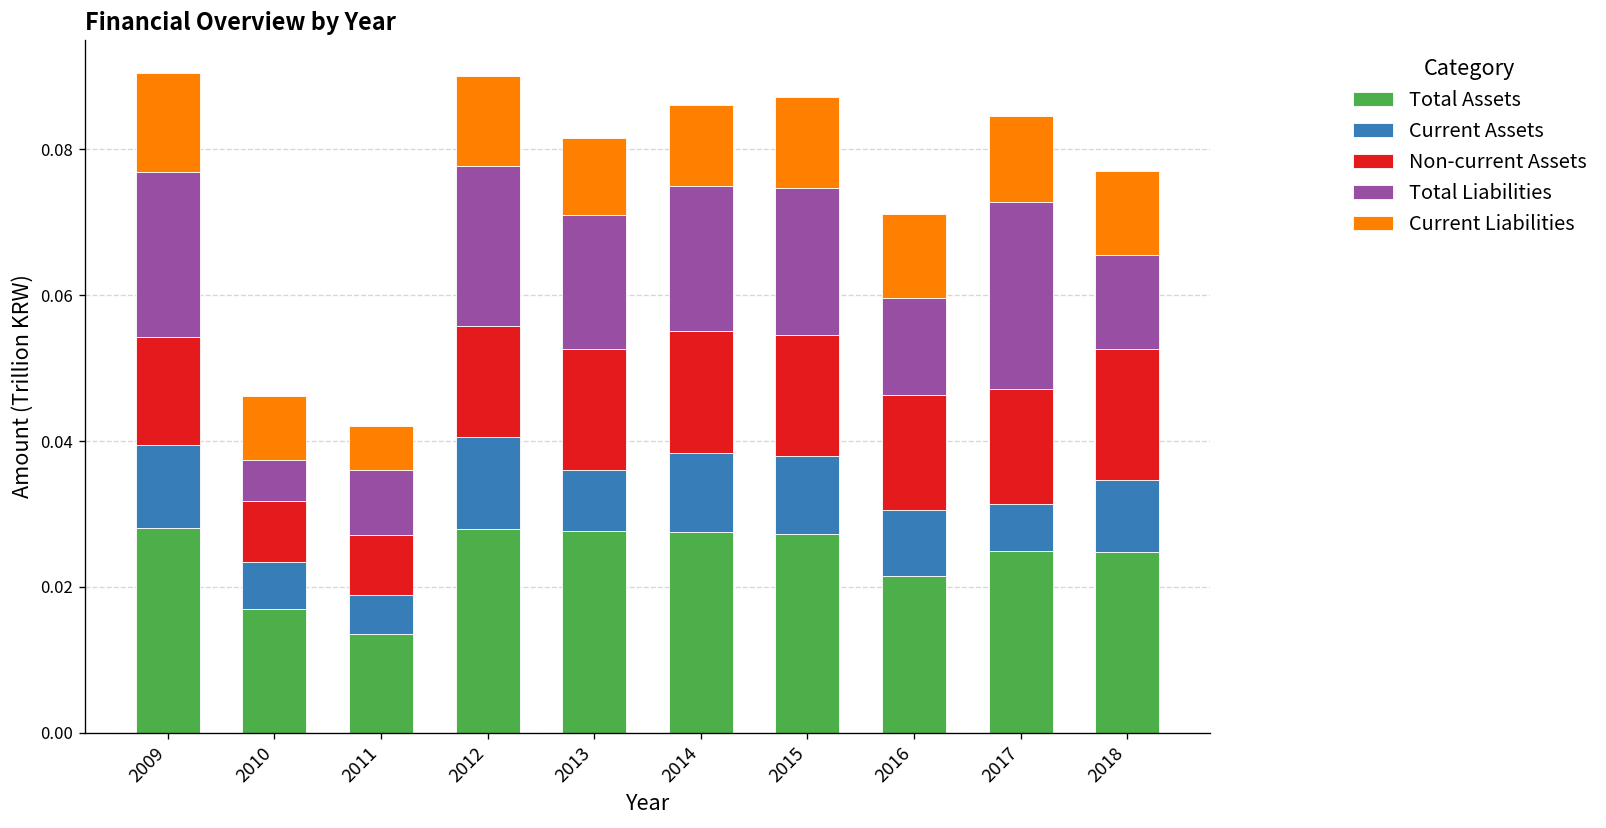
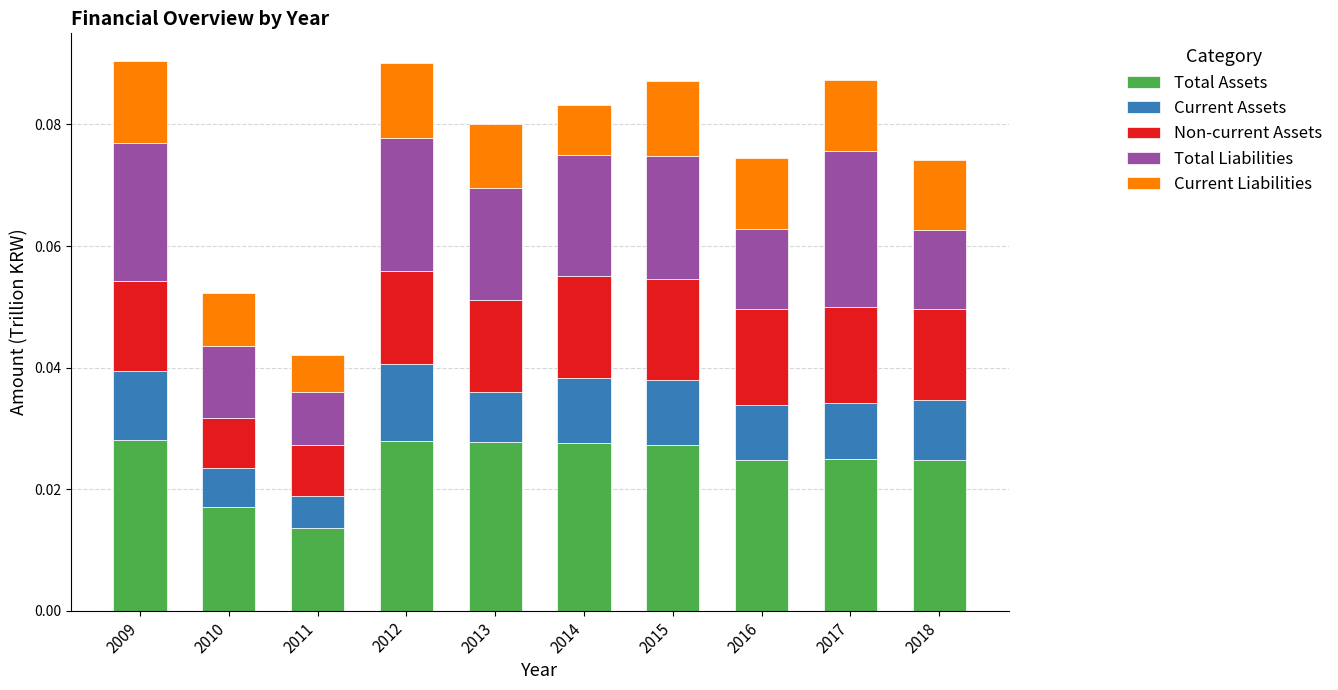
Total Liabilities, 2010: 0.006 -> 0.012
Non-current Assets, 2013: 0.017 -> 0.015
Current Liabilities, 2014: 0.011 -> 0.008
Total Assets, 2016: 0.022 -> 0.025
Current Assets, 2017: 0.006 -> 0.009
Non-current Assets, 2018: 0.018 -> 0.015
